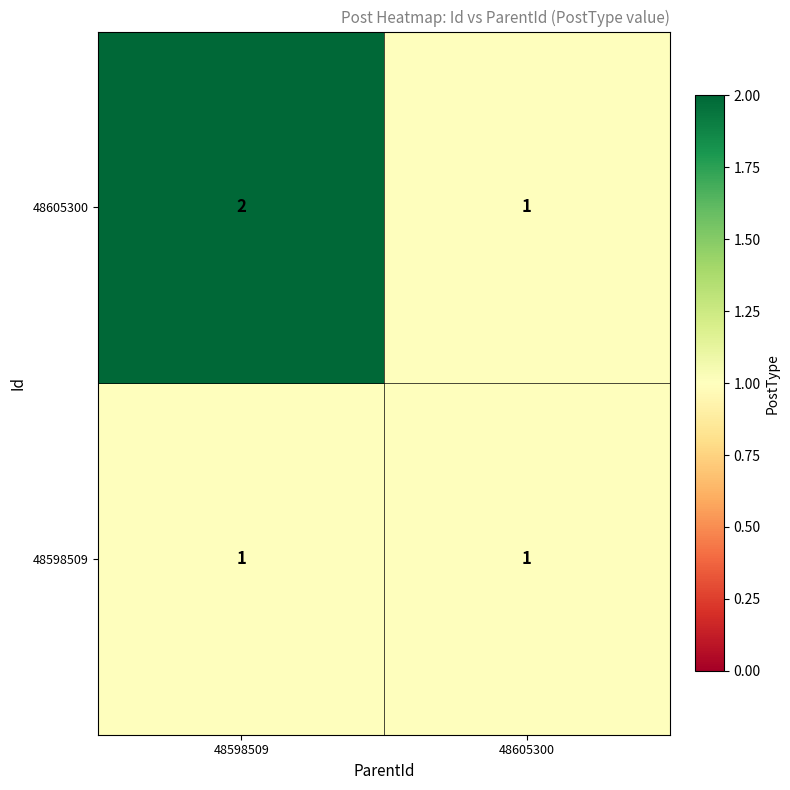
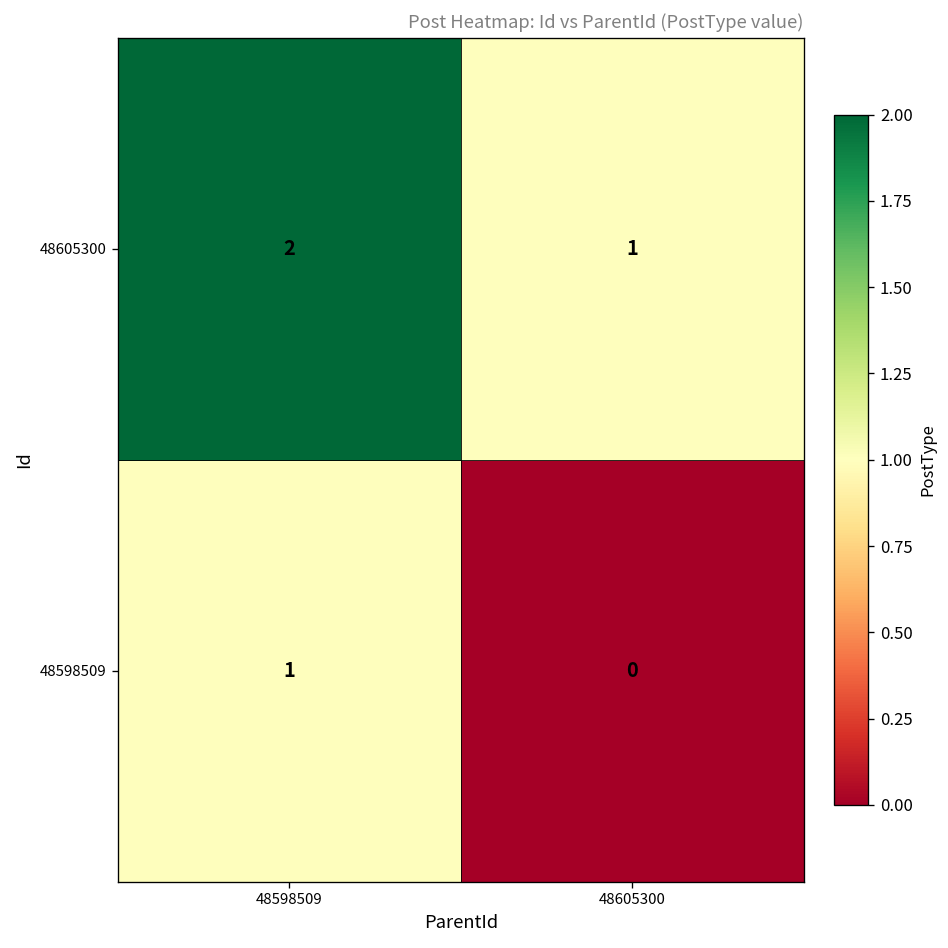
48598509, 48605300: 1 -> 0
